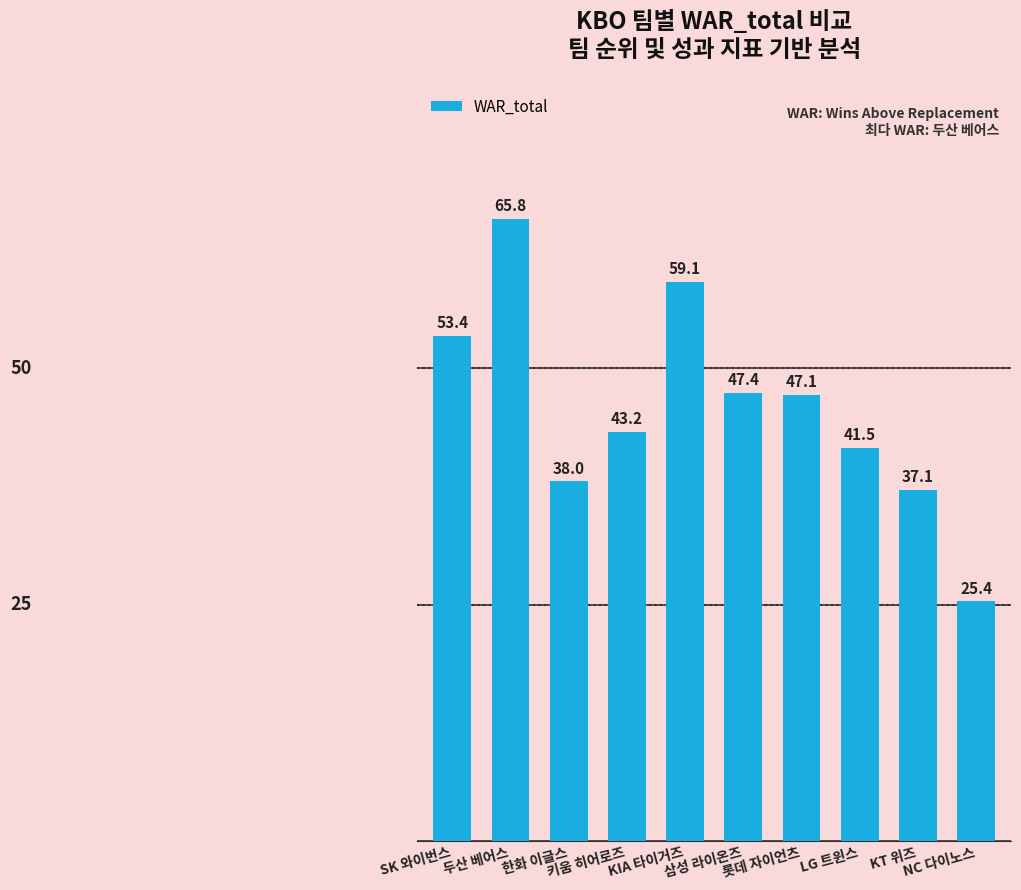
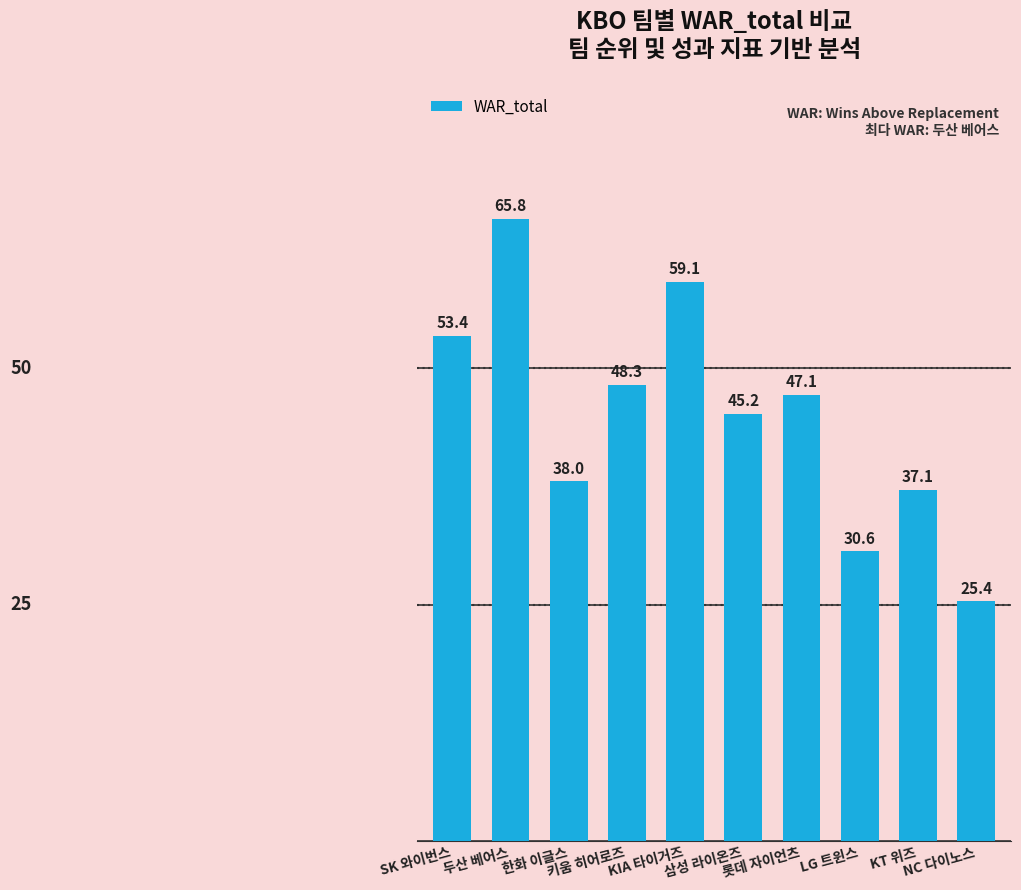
키움 히어로즈: 43.2 -> 48.3
삼성 라이온즈: 47.4 -> 45.2
LG 트윈스: 41.5 -> 30.6
